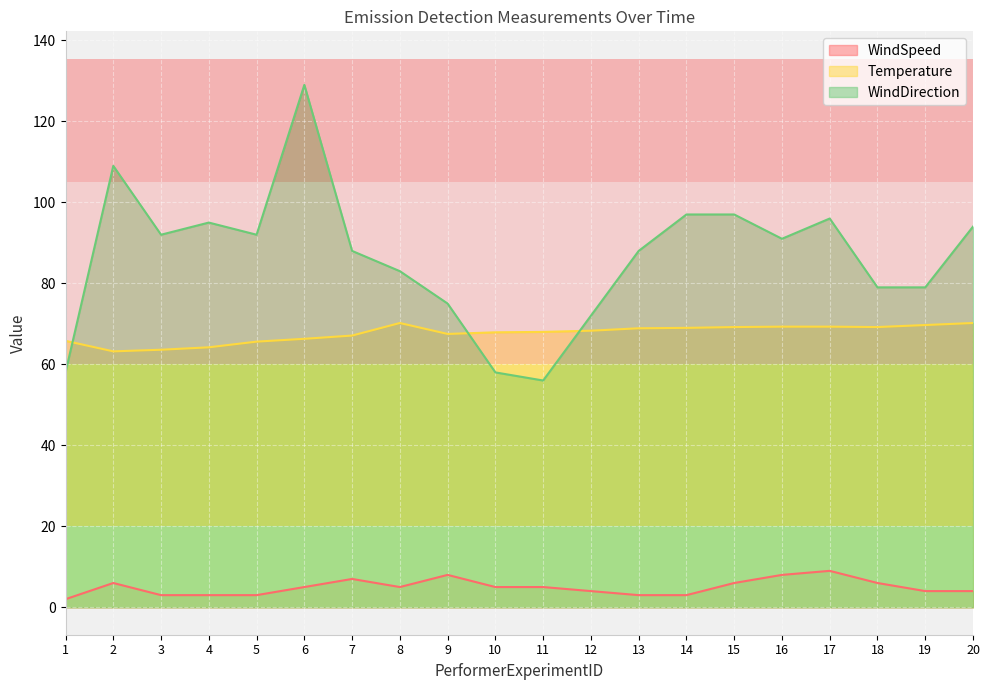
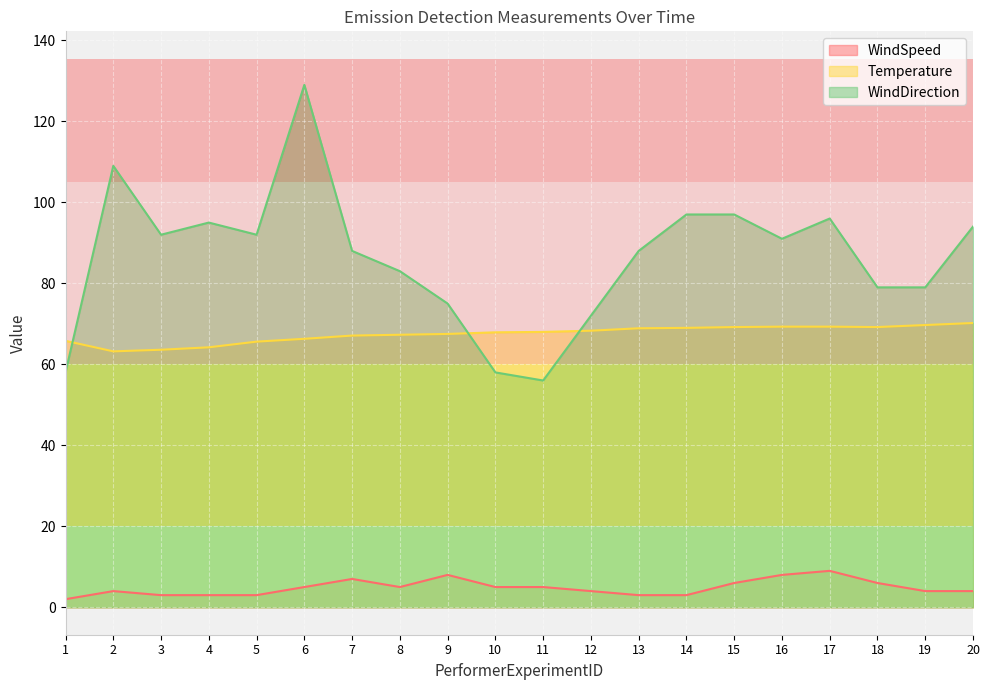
WindSpeed, 2: 6 -> 4
Temperature, 8: 70 -> 67
